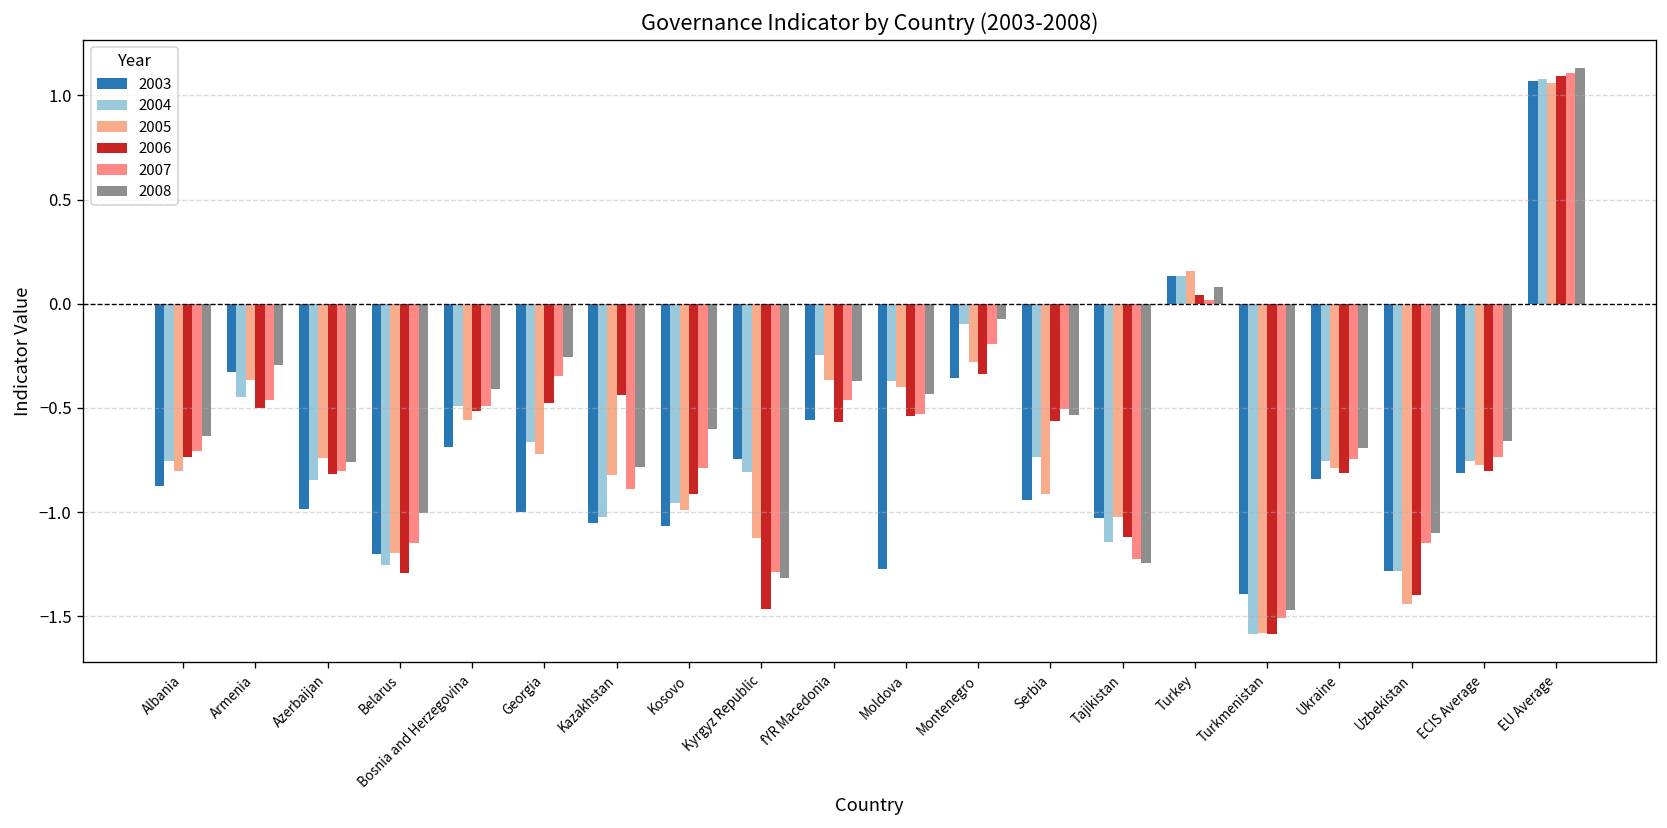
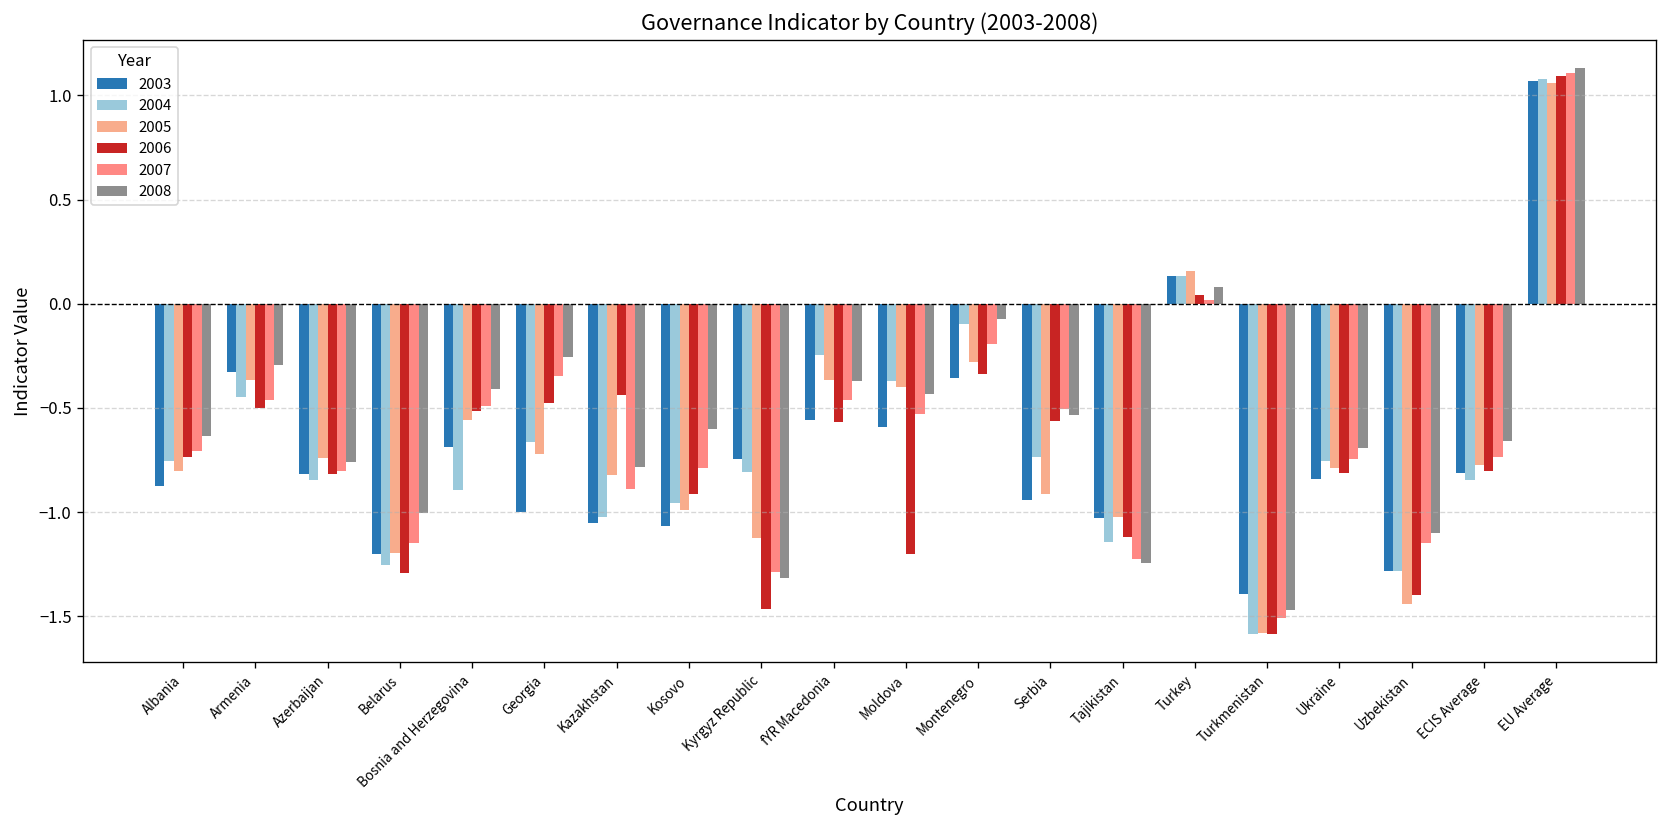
2003, Azerbaijan: -0.98 -> -0.81
2004, Bosnia and Herzegovina: -0.49 -> -0.89
2003, Moldova: -1.27 -> -0.59
2006, Moldova: -0.54 -> -1.20
2004, ECIS Average: -0.75 -> -0.85
